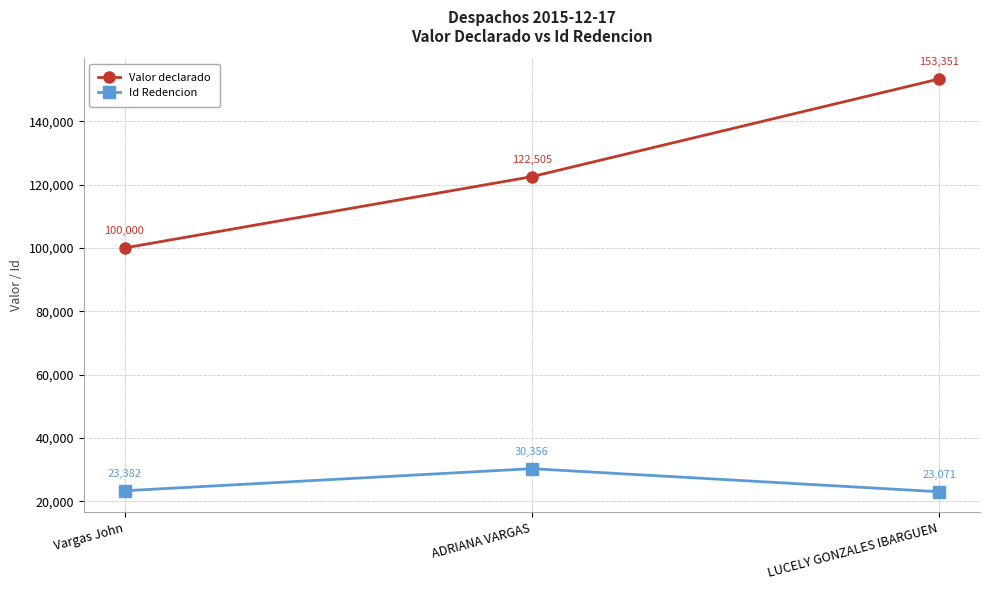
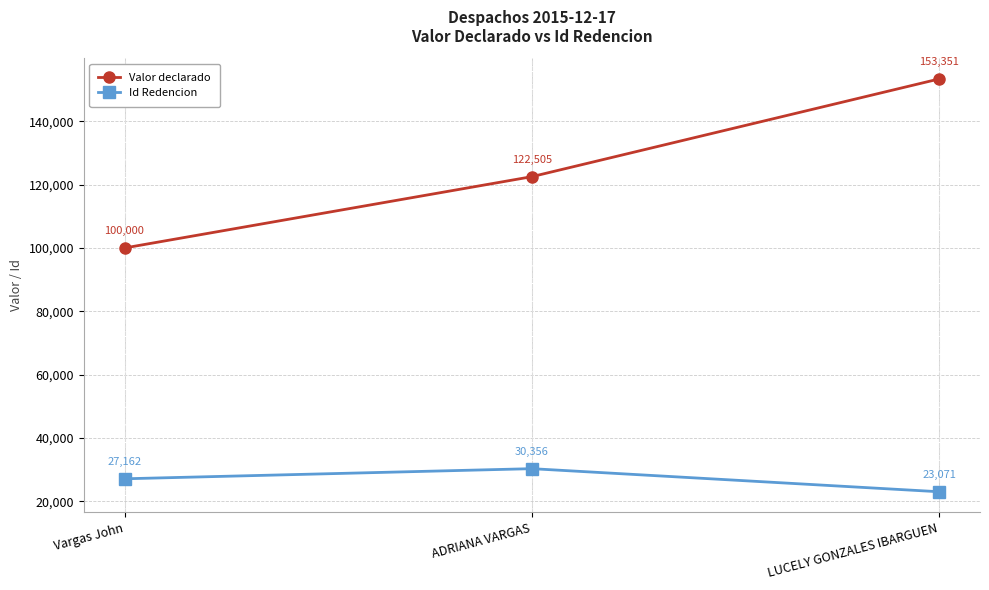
Id Redencion, Vargas John: 23,382 -> 27,162
